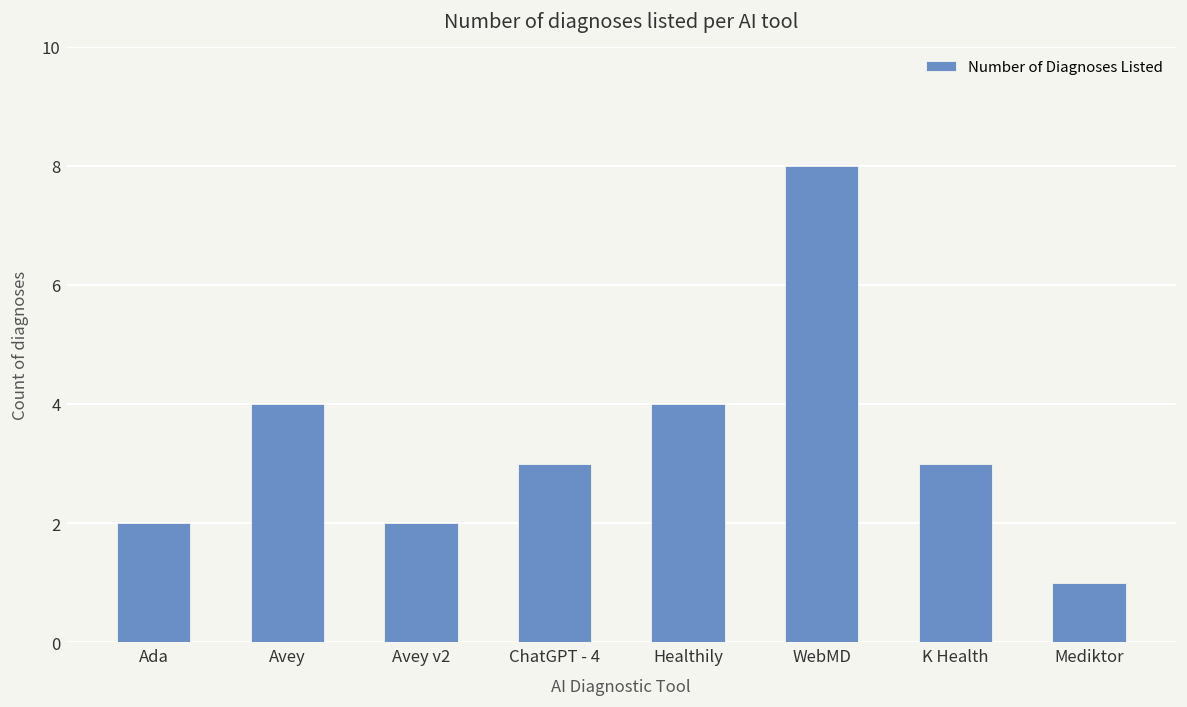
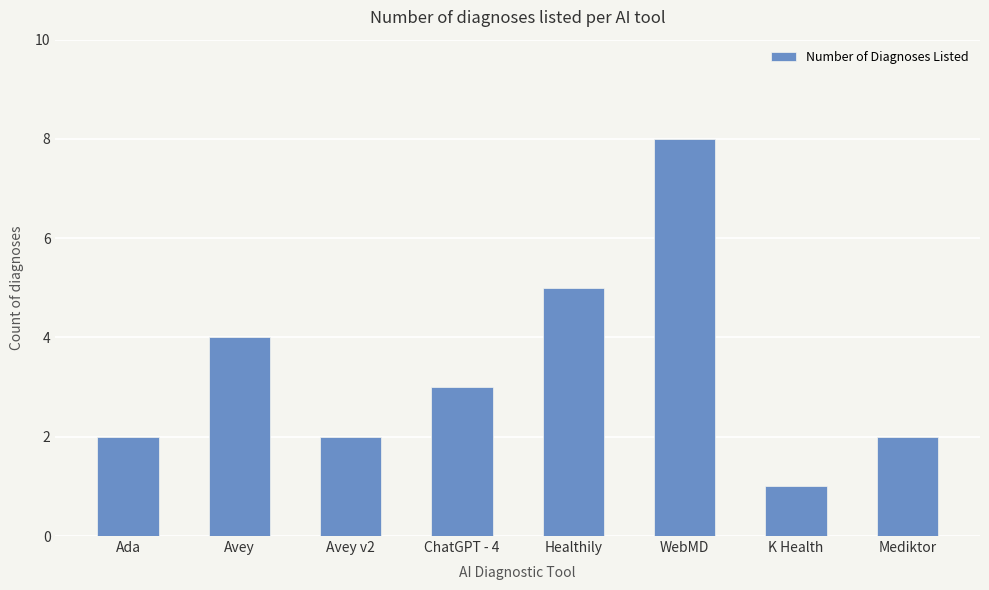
Healthily: 4 -> 5
K Health: 3 -> 1
Mediktor: 1 -> 2
